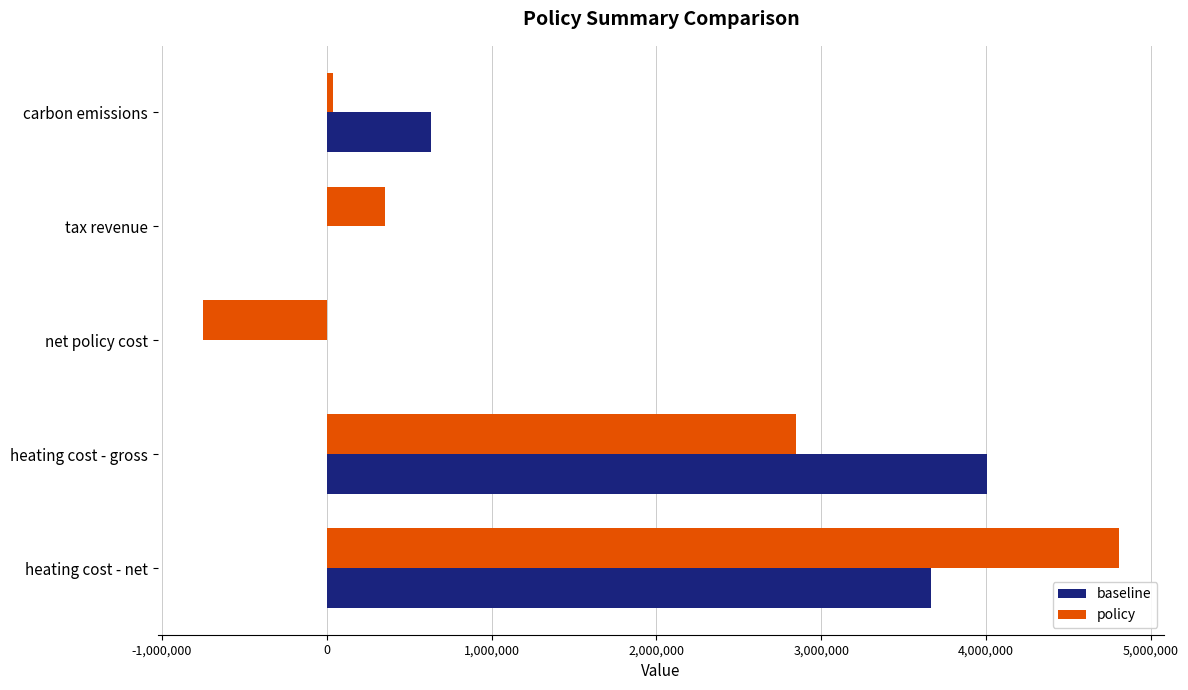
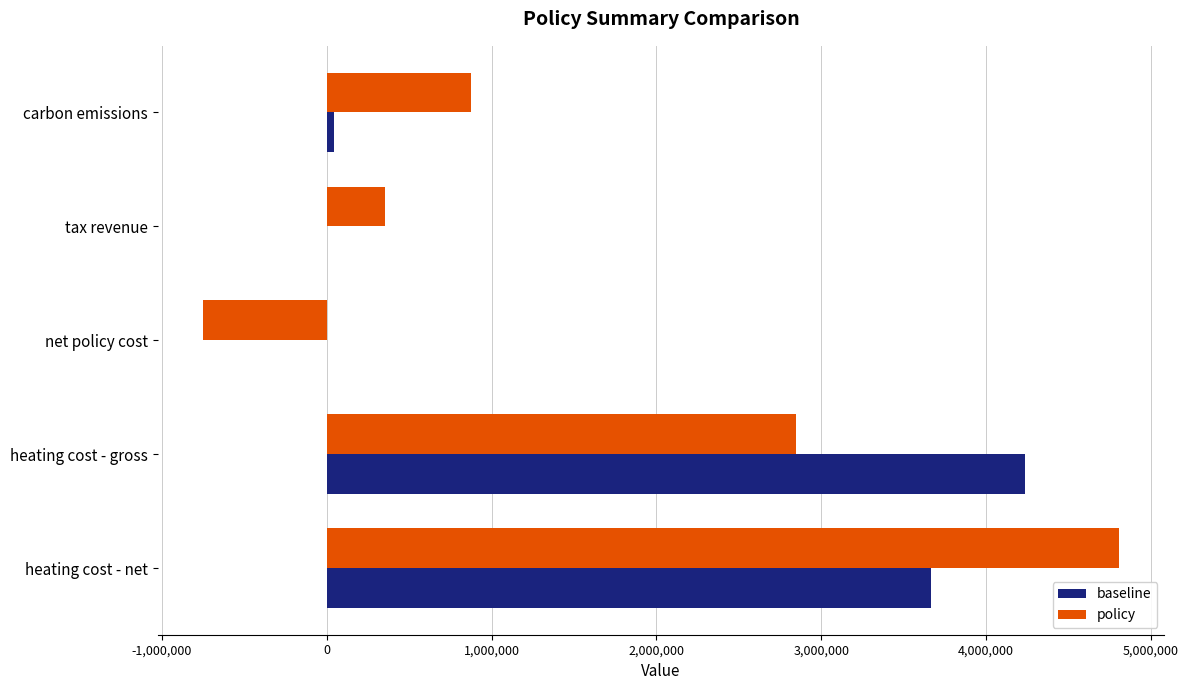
policy, carbon emissions: 40,000 -> 870,000
baseline, carbon emissions: 630,000 -> 40,000
baseline, heating cost - gross: 4,010,000 -> 4,230,000
